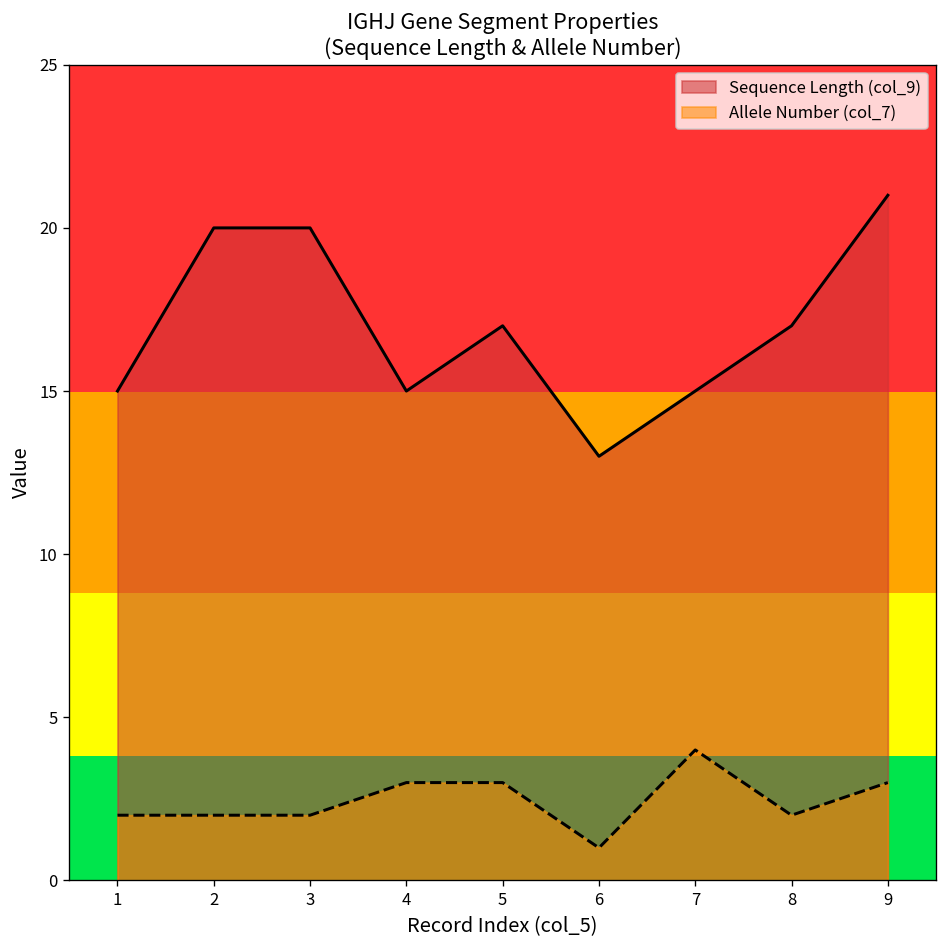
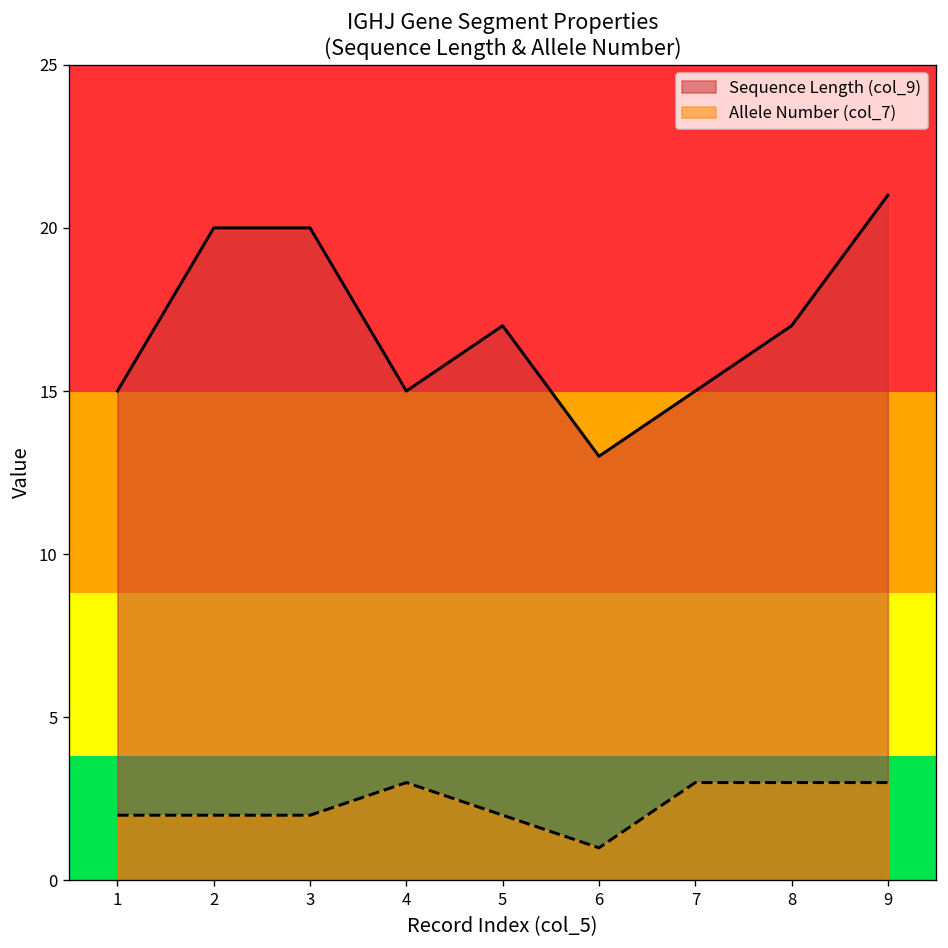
Allele Number (col_7), 5: 3 -> 2
Allele Number (col_7), 7: 4 -> 3
Allele Number (col_7), 8: 2 -> 3
